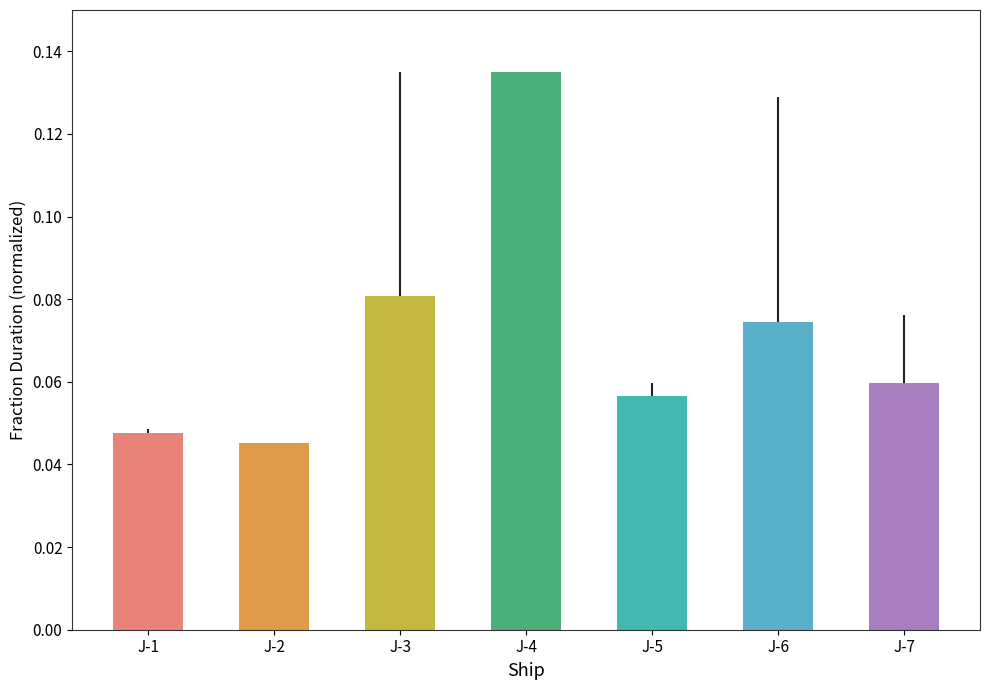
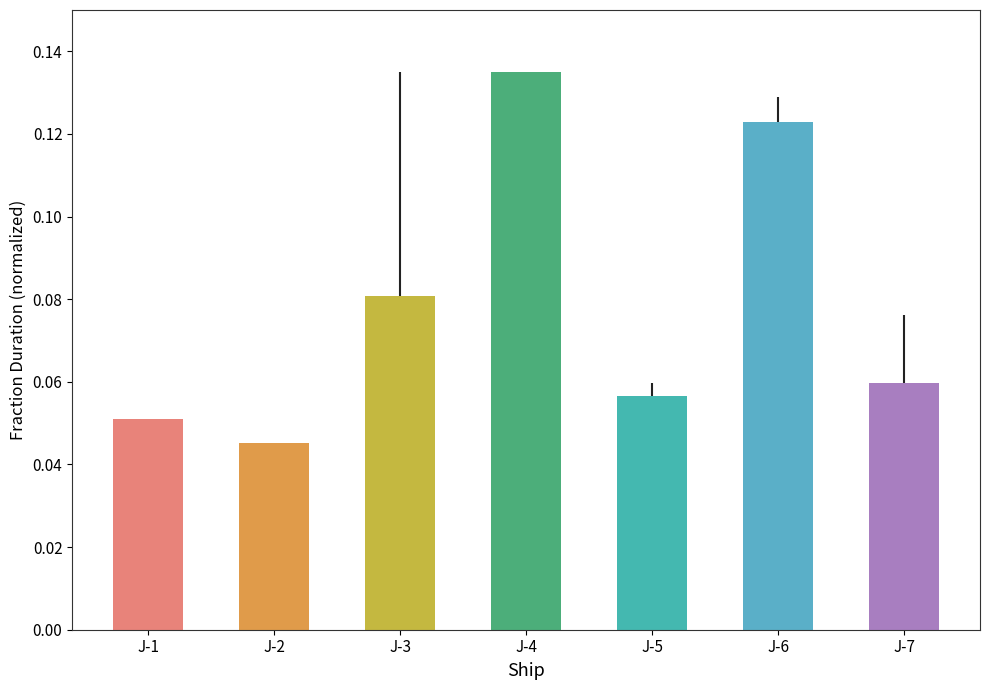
J-1: 0.048 -> 0.051
J-6: 0.074 -> 0.123
